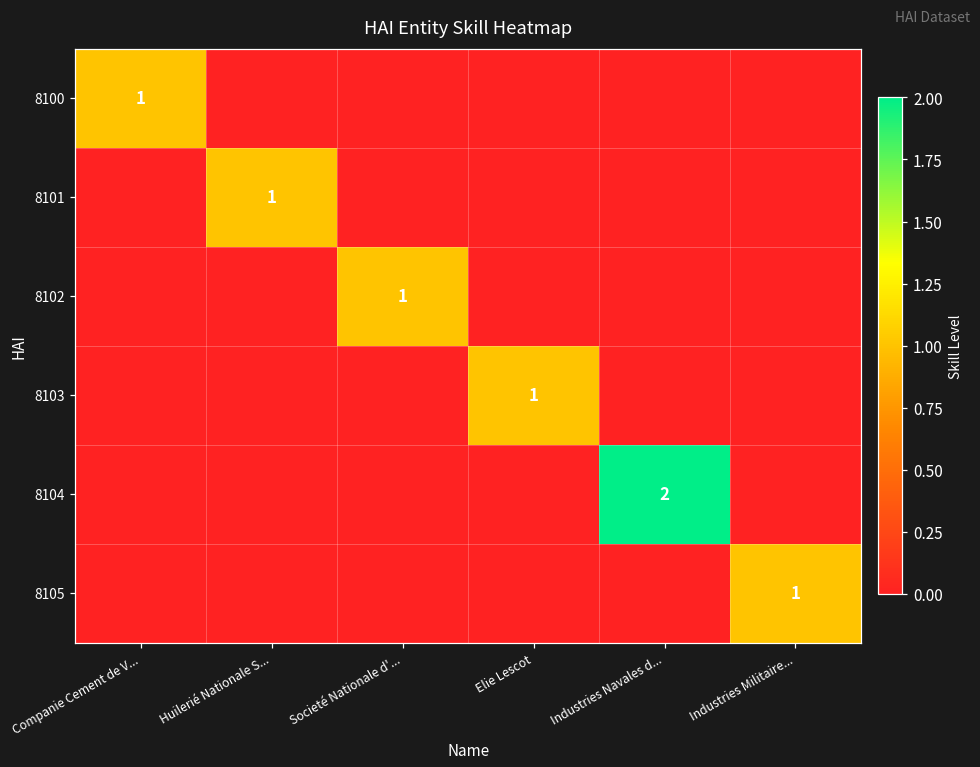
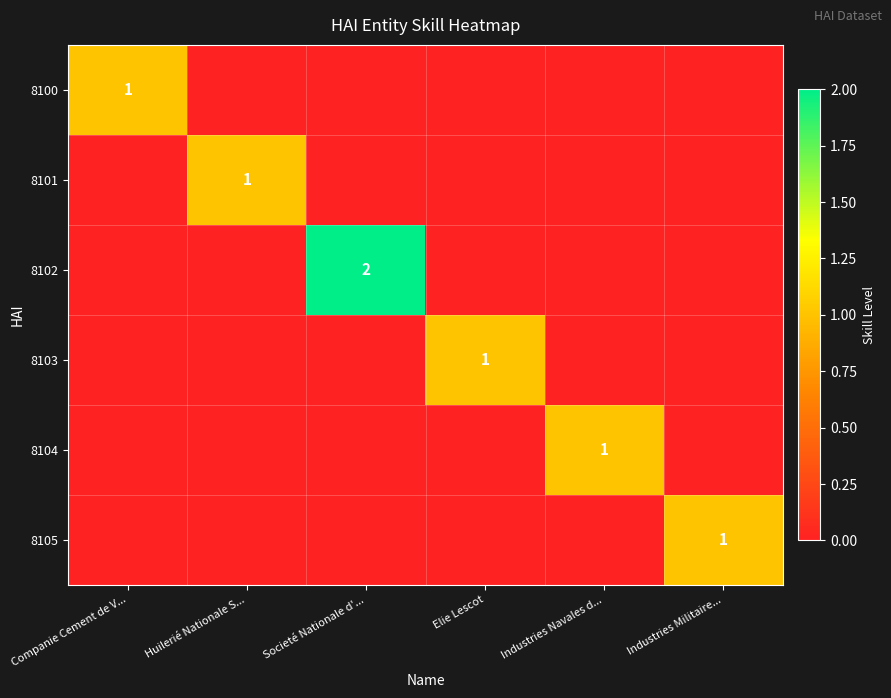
8102, Societé Nationale d'...: 1 -> 2
8104, Industries Navales d...: 2 -> 1
